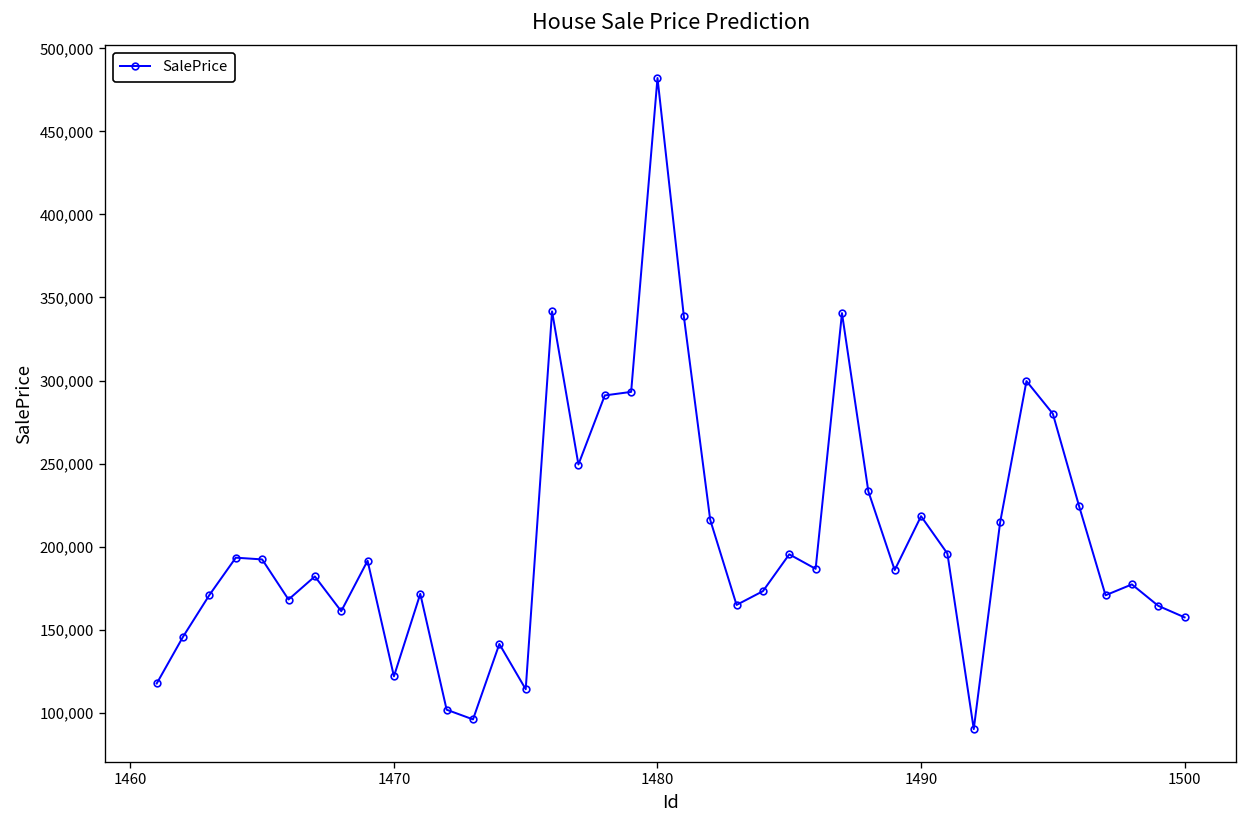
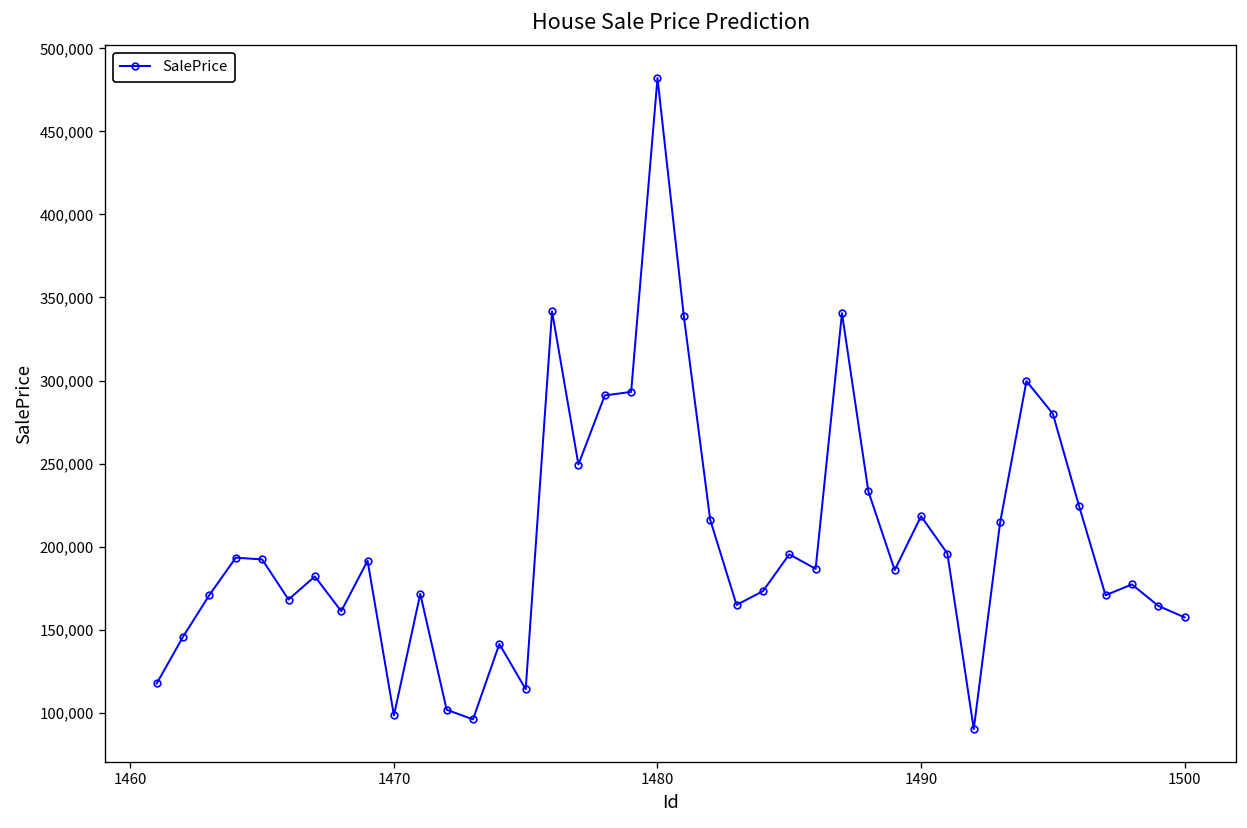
1470: 122,000 -> 98,000
